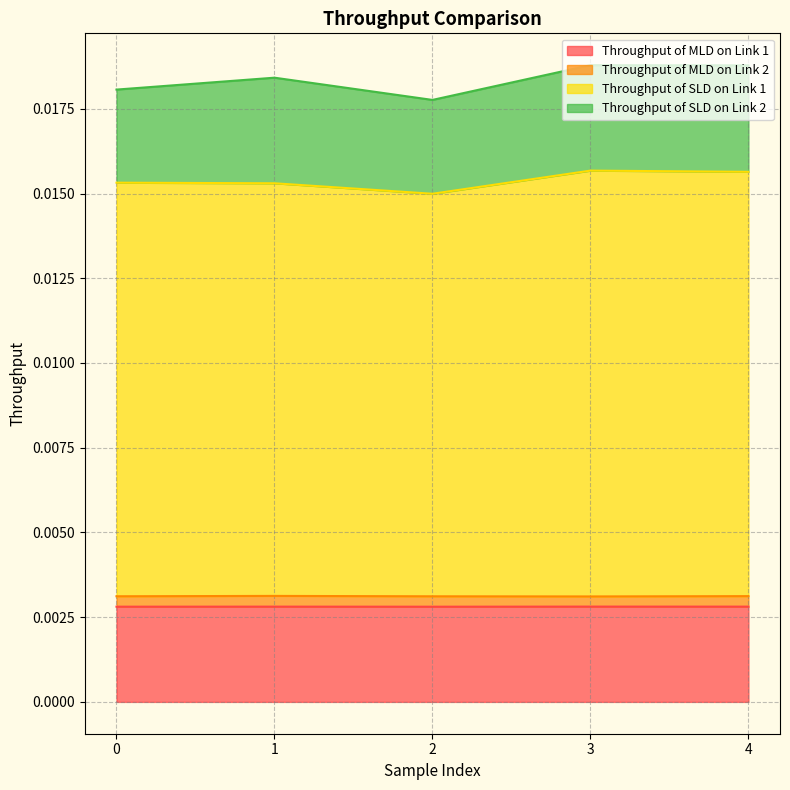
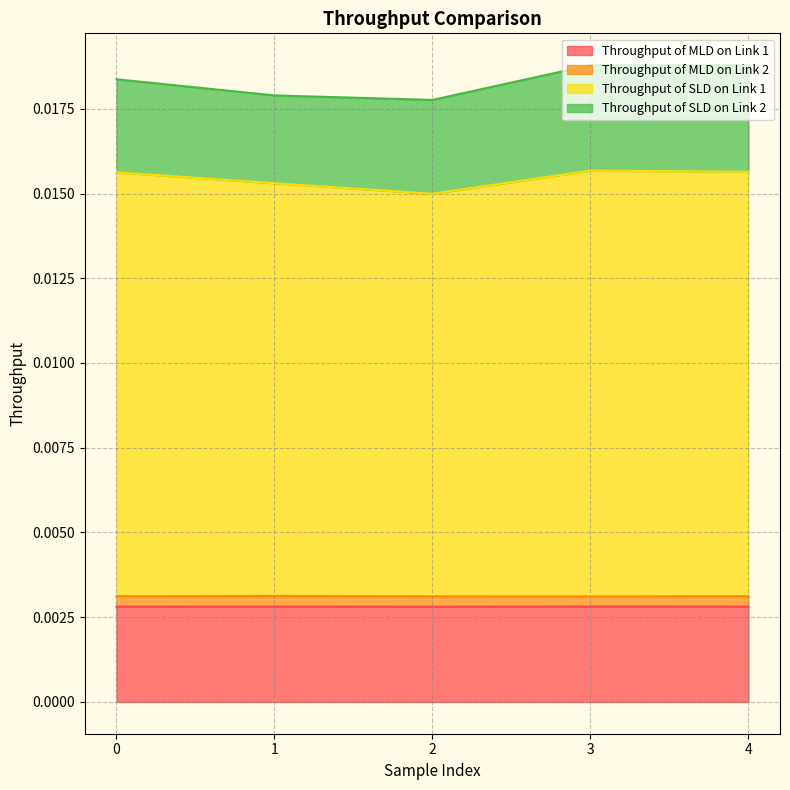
Throughput of SLD on Link 1, 0: 0.0122 -> 0.0125
Throughput of SLD on Link 2, 1: 0.0031 -> 0.0026
